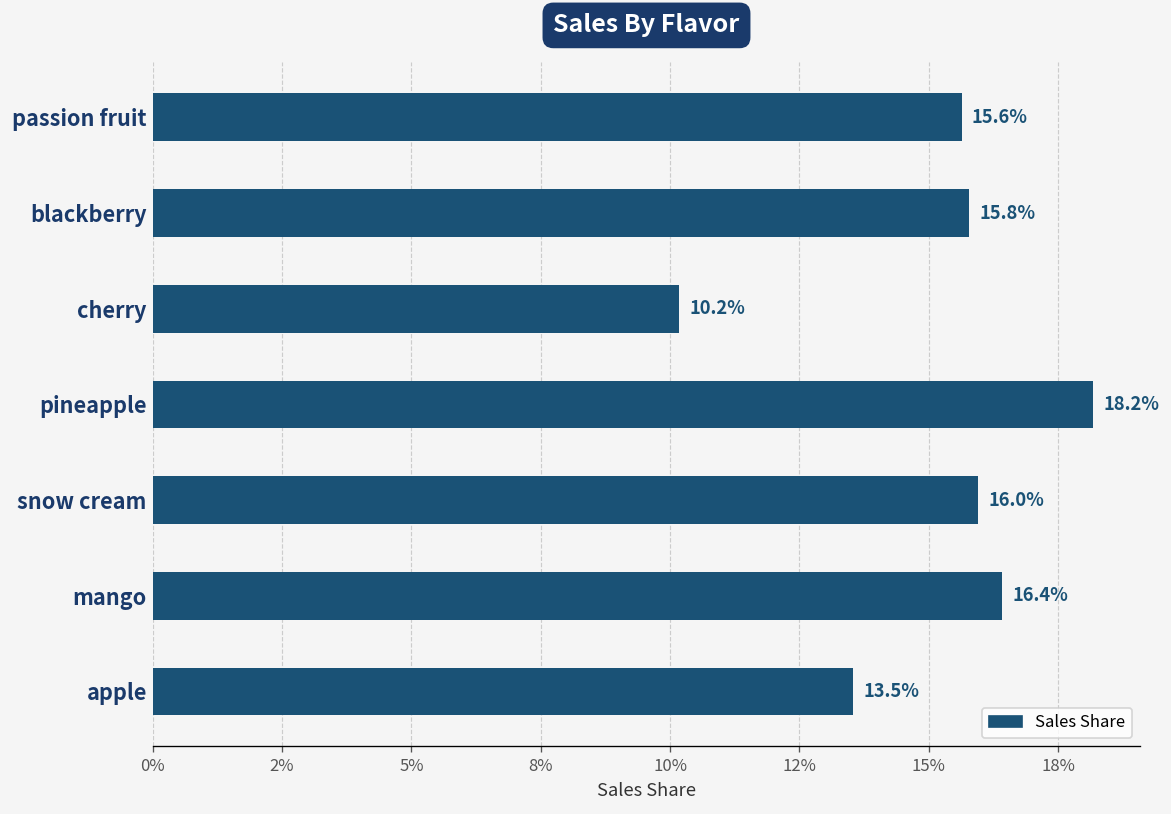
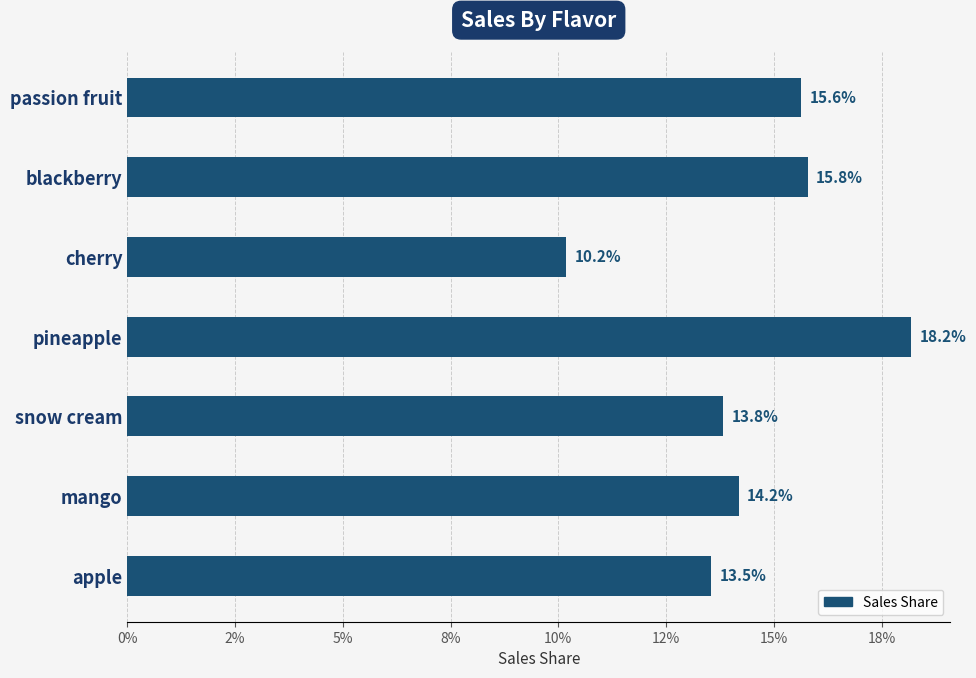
snow cream: 16.0% -> 13.8%
mango: 16.4% -> 14.2%
